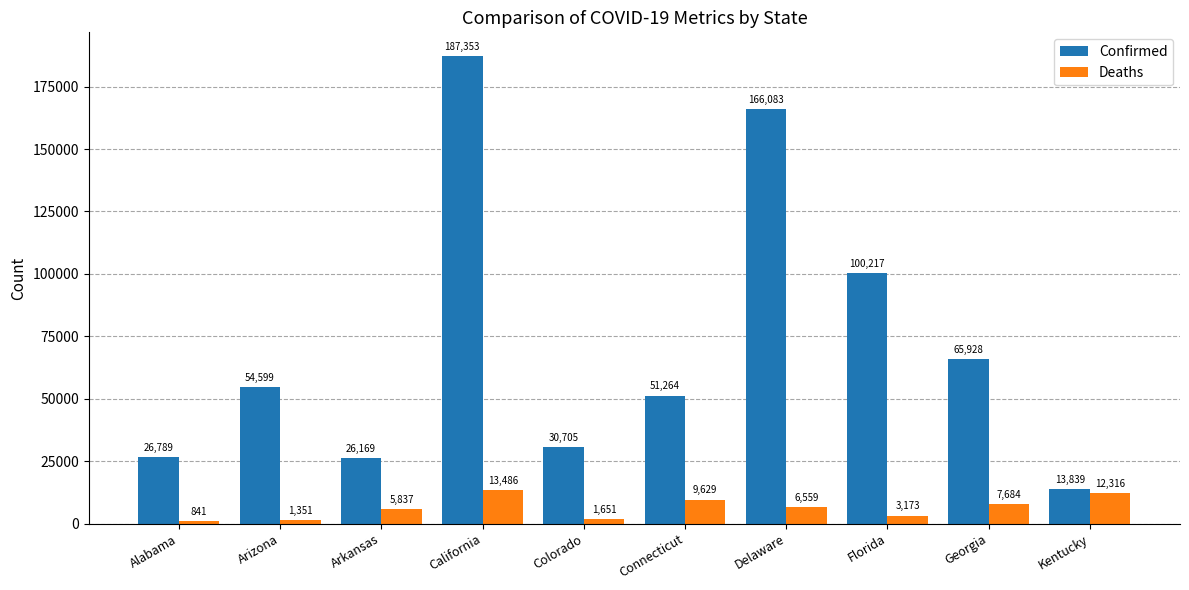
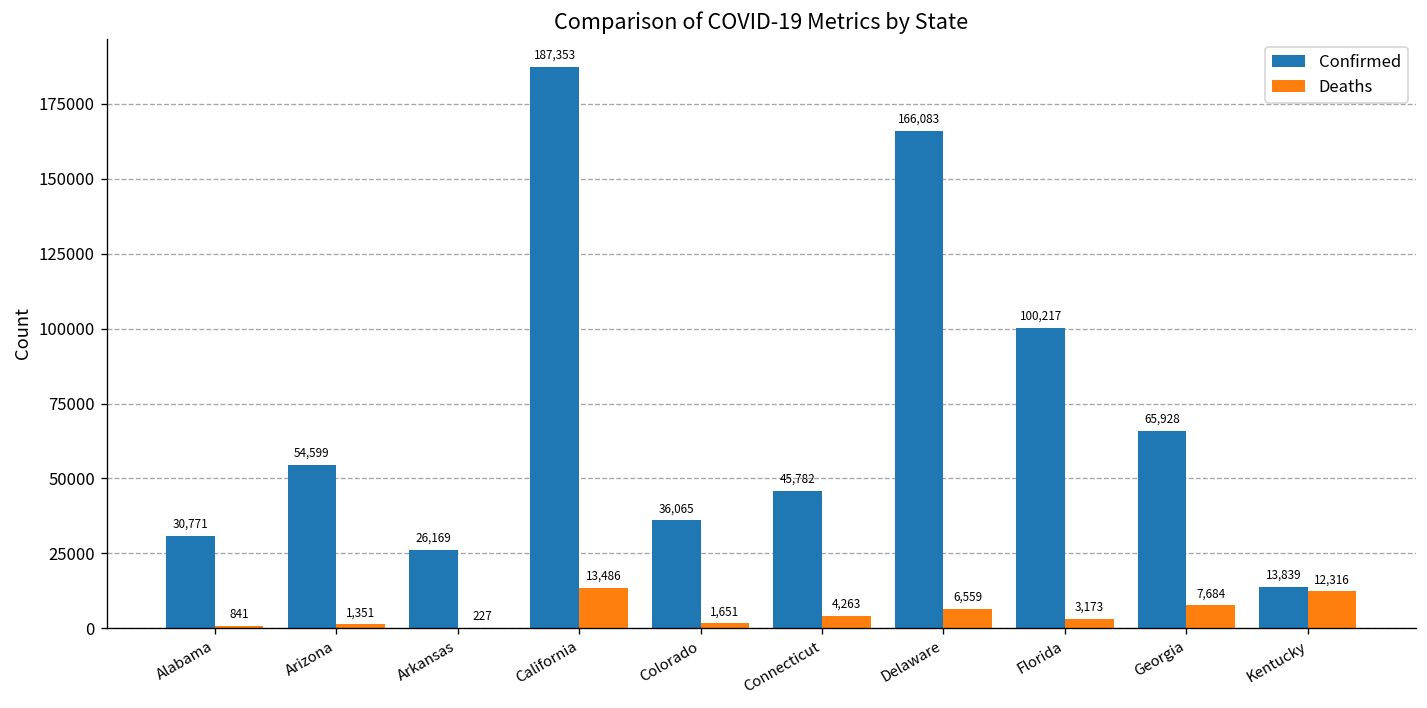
Confirmed, Alabama: 26,789 -> 30,771
Deaths, Arkansas: 5,837 -> 227
Confirmed, Colorado: 30,705 -> 36,065
Confirmed, Connecticut: 51,264 -> 45,782
Deaths, Connecticut: 9,629 -> 4,263
